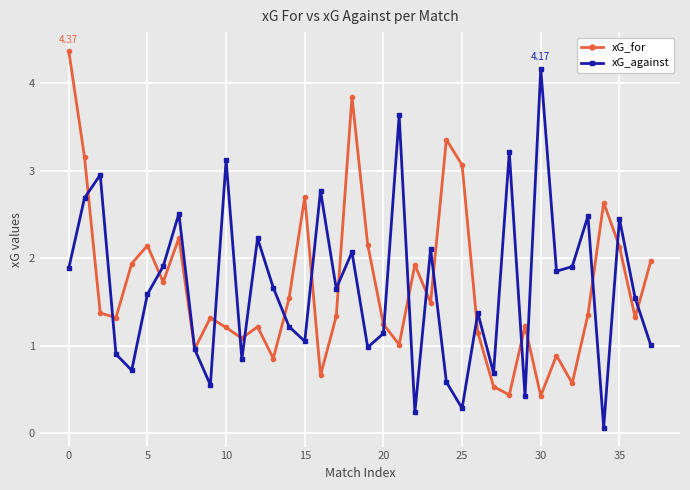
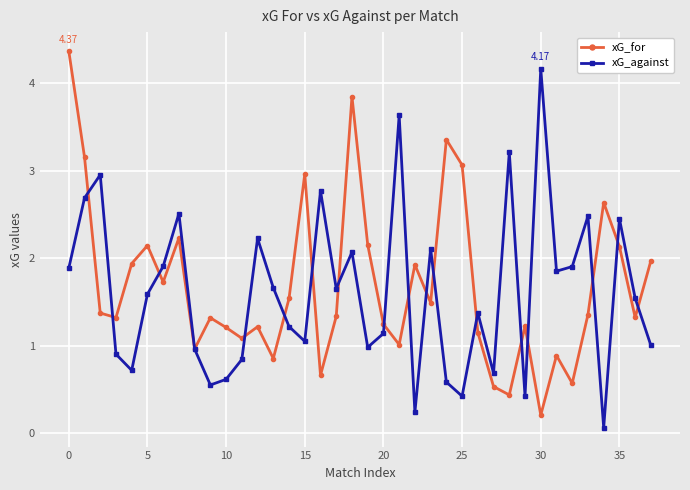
xG_against, 10: 3.1 -> 0.6
xG_for, 15: 2.7 -> 3.0
xG_against, 25: 0.3 -> 0.4
xG_for, 30: 0.4 -> 0.2
